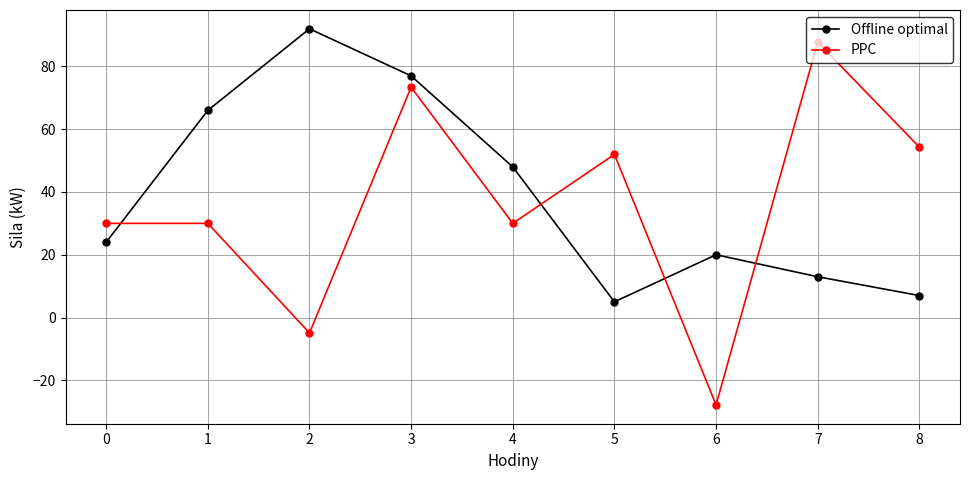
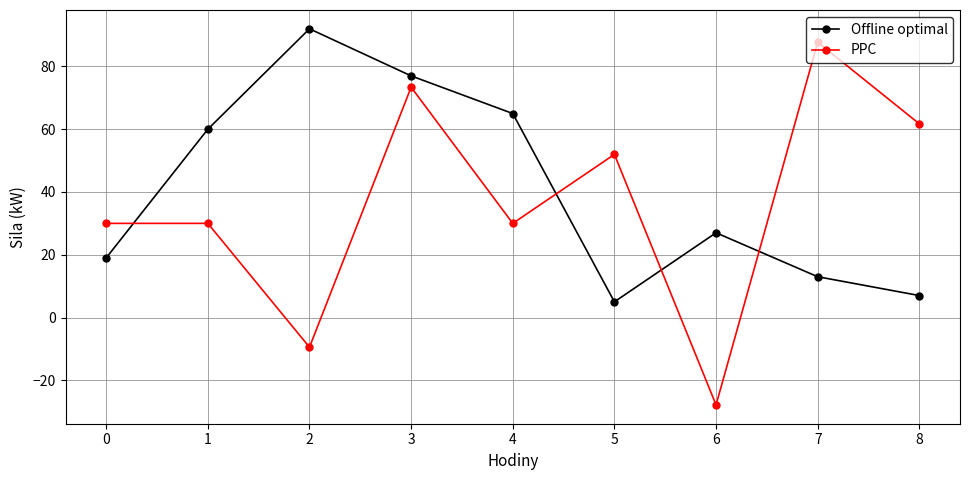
Offline optimal, 0: 24 -> 19
Offline optimal, 1: 66 -> 60
PPC, 2: -5 -> -9
Offline optimal, 4: 48 -> 65
Offline optimal, 6: 20 -> 27
PPC, 8: 54 -> 62
